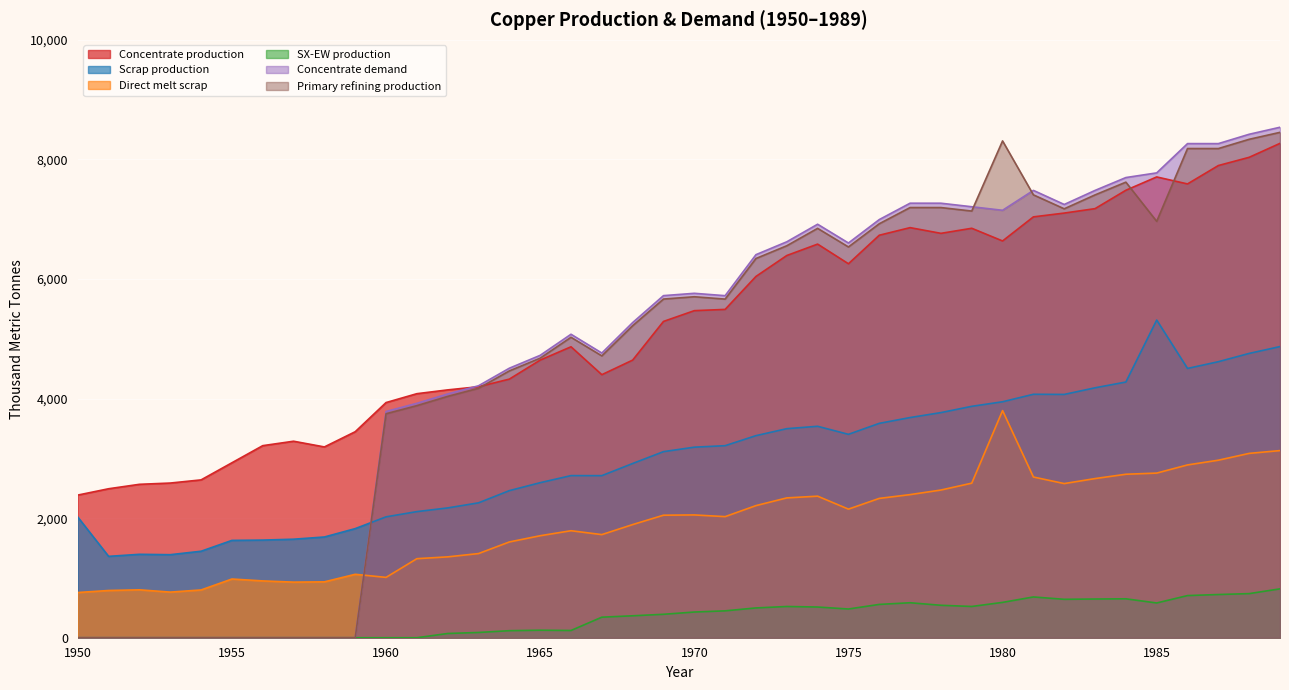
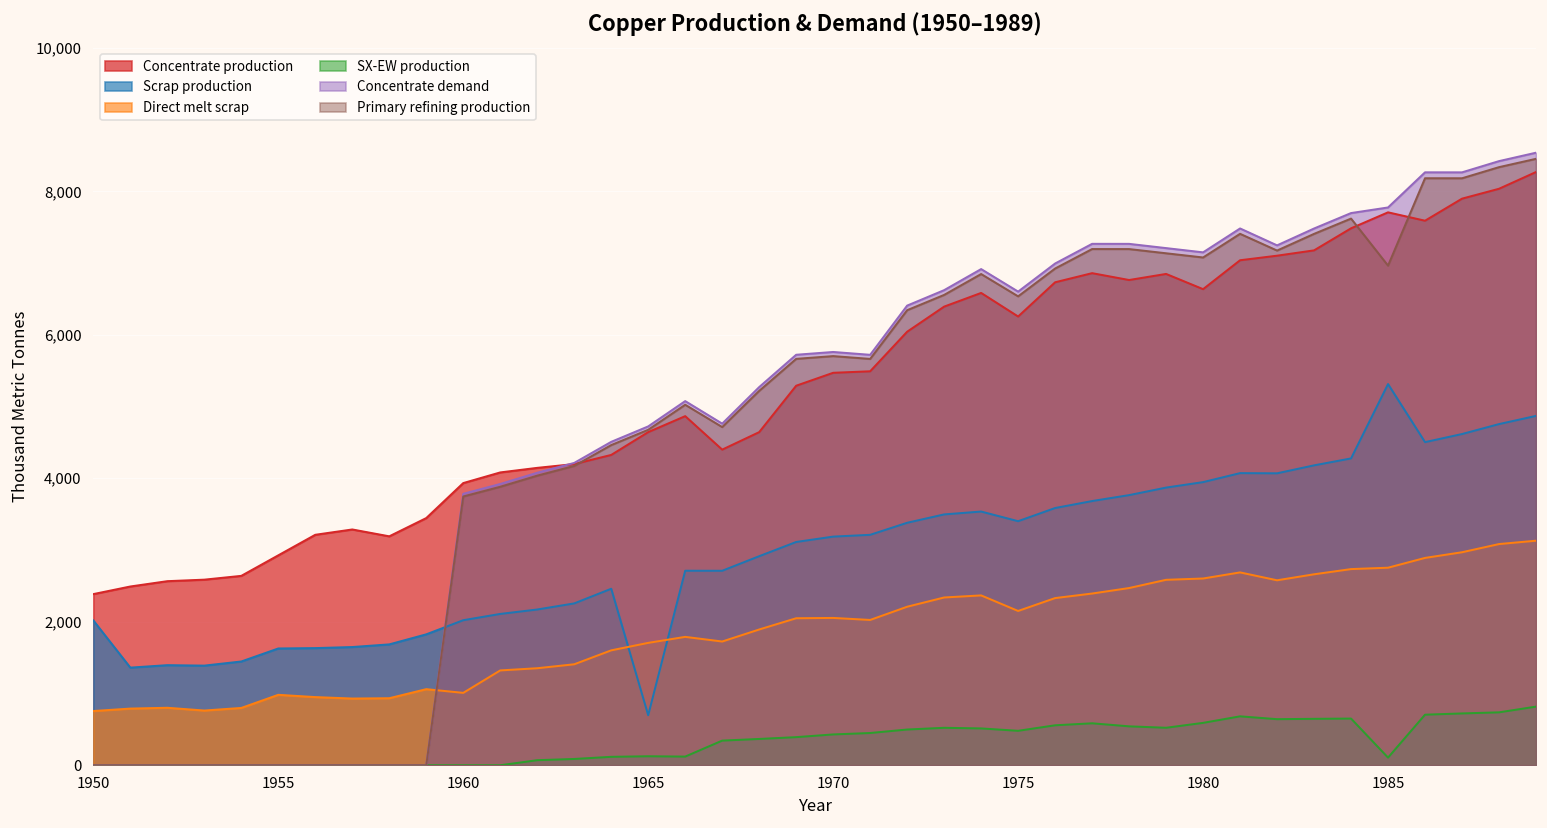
Scrap production, 1965: 2,600 -> 700
Direct melt scrap, 1980: 3,800 -> 2,600
Primary refining production, 1980: 8,300 -> 7,100
SX-EW production, 1985: 600 -> 100
